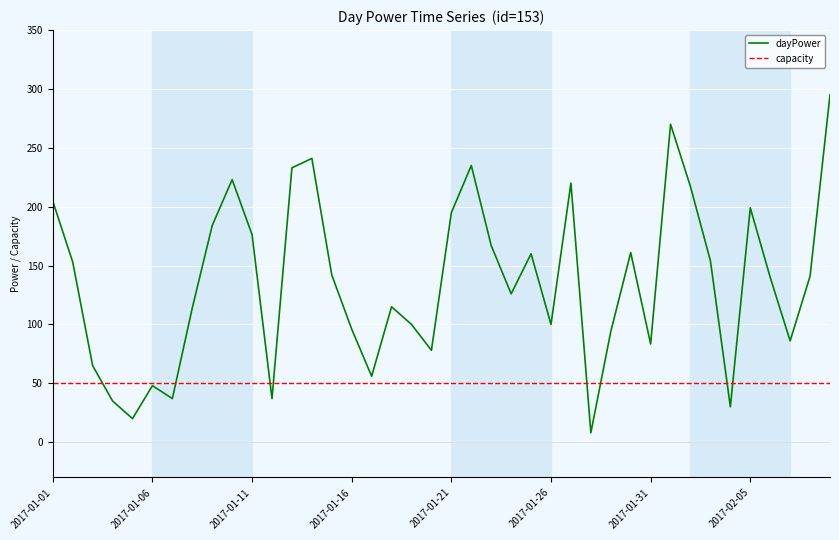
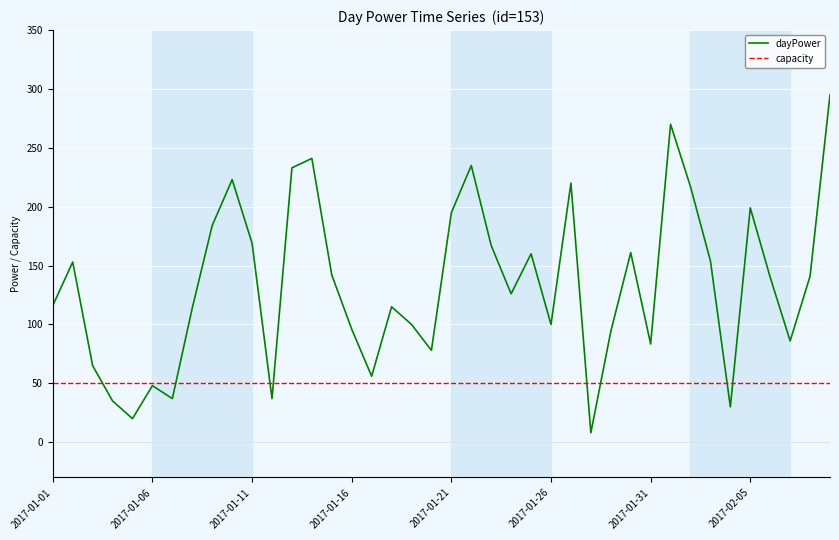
dayPower, 2017-01-01: 205 -> 116
dayPower, 2017-01-11: 176 -> 169
